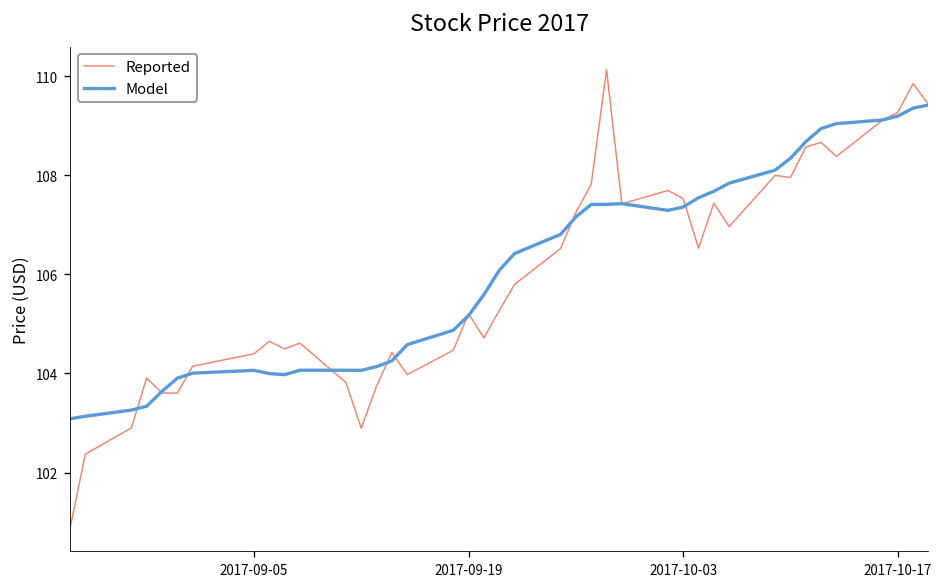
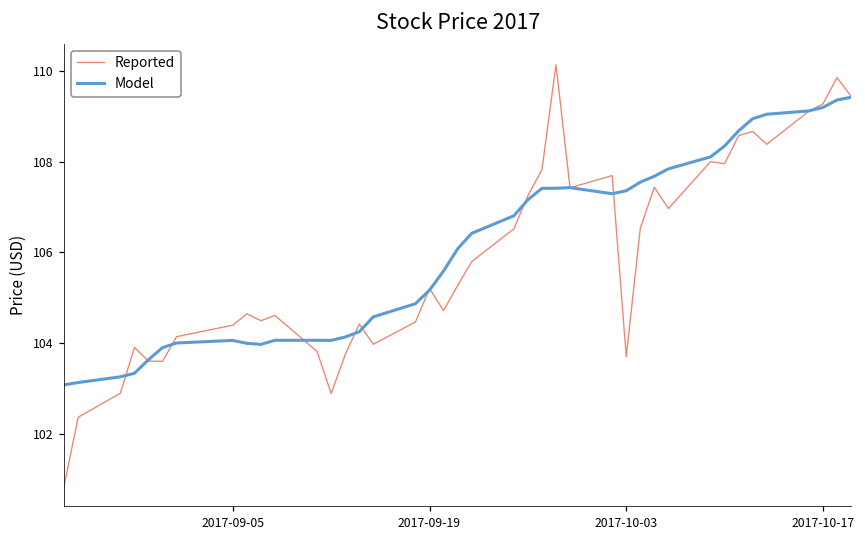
Reported, 2017-10-03: 107.5 -> 103.7
